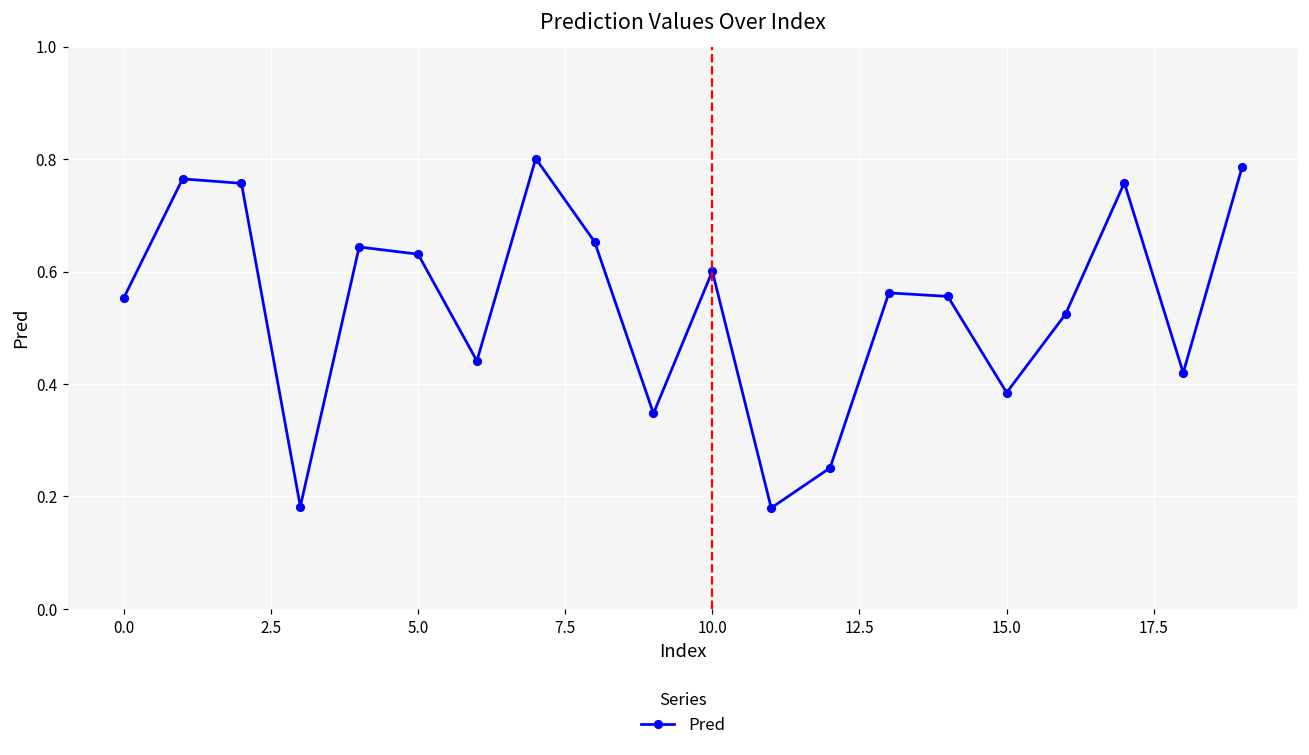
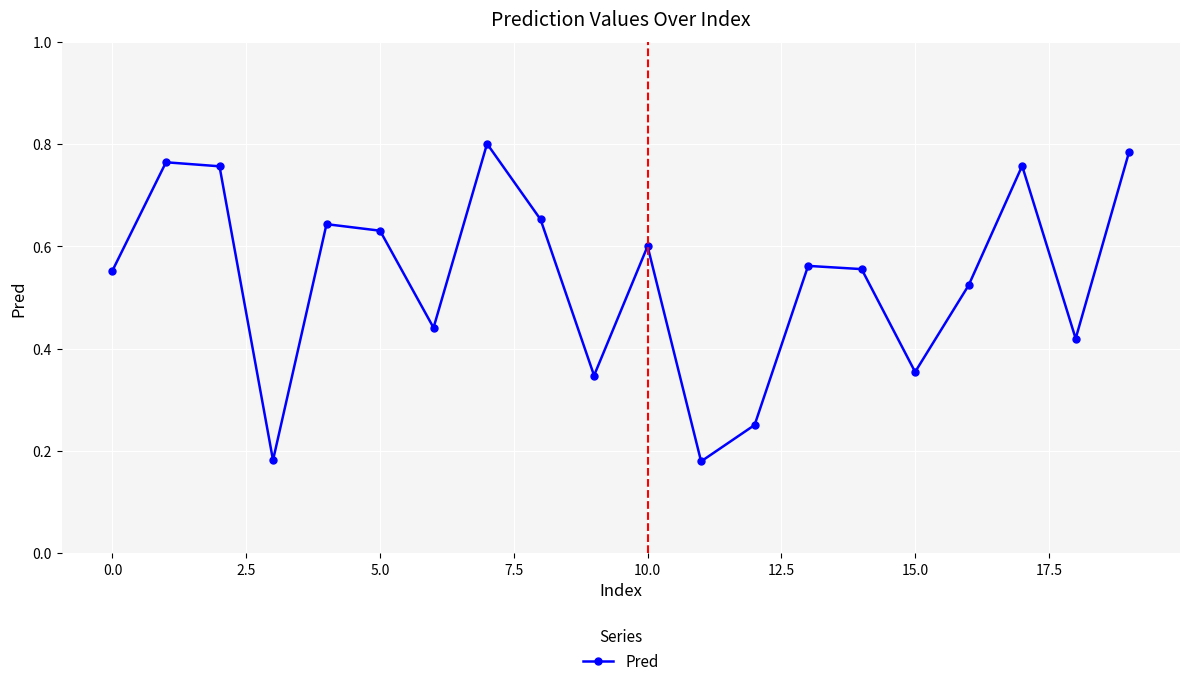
15.0: 0.38 -> 0.35
